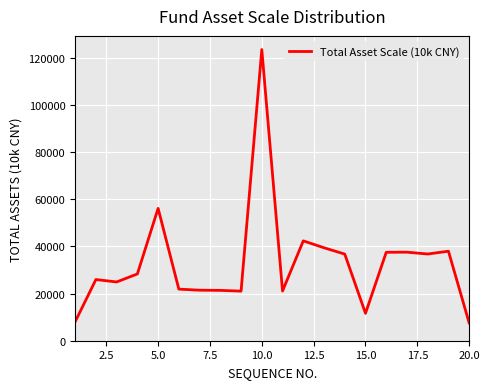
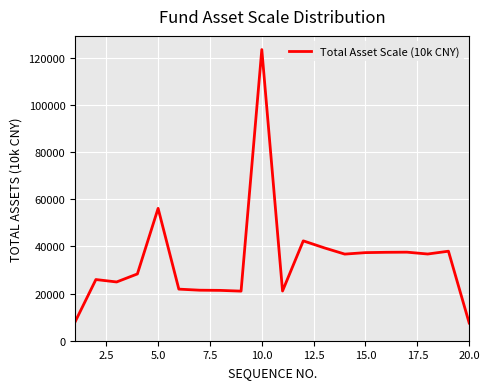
15.0: 12000 -> 37000
